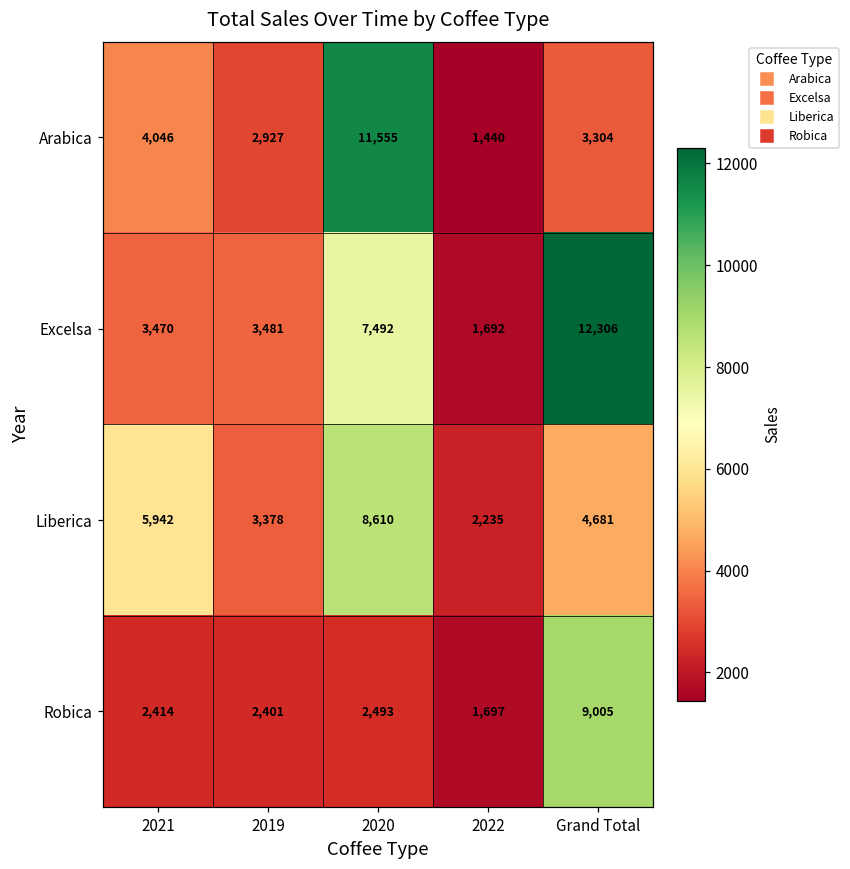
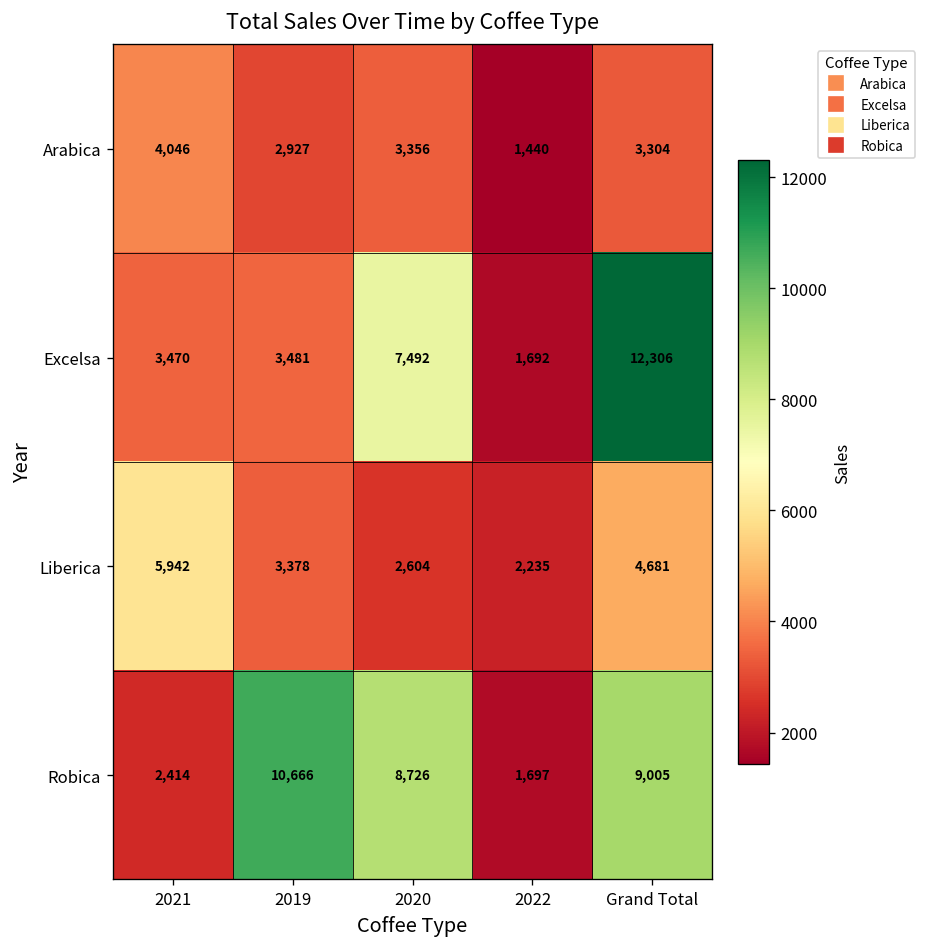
Arabica, 2020: 11,555 -> 3,356
Liberica, 2020: 8,610 -> 2,604
Robica, 2019: 2,401 -> 10,666
Robica, 2020: 2,493 -> 8,726
